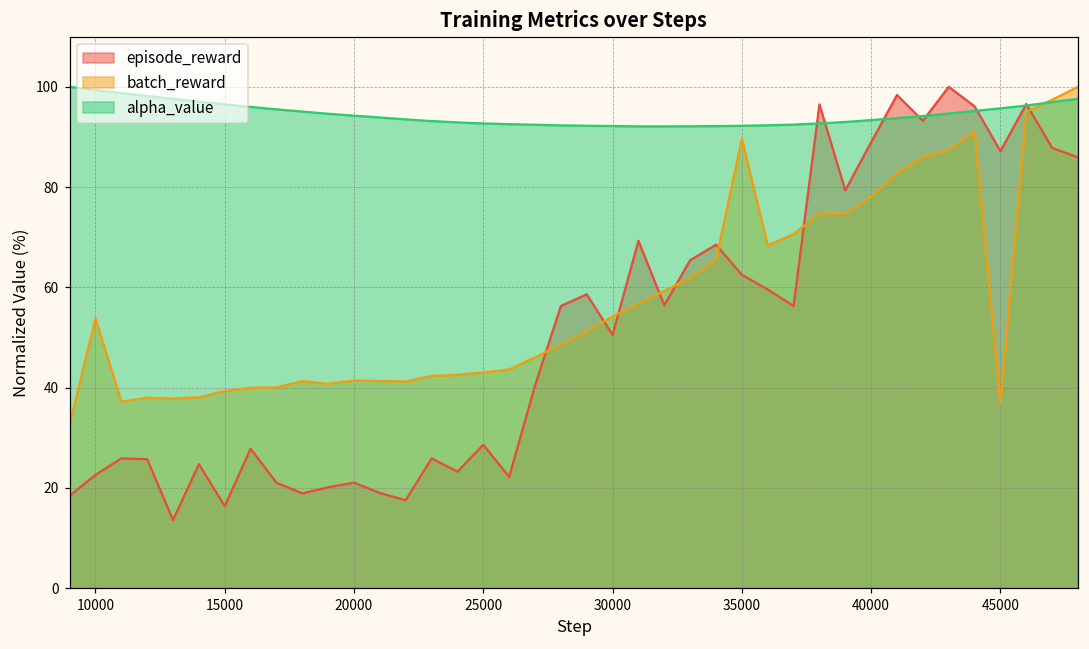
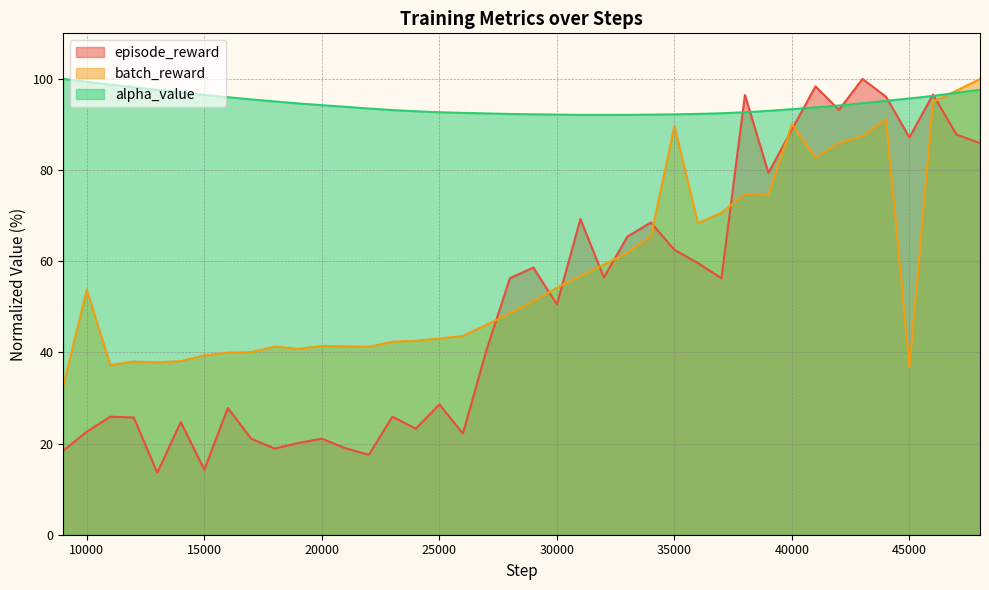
episode_reward, 15000: 16 -> 14
batch_reward, 40000: 78 -> 90
